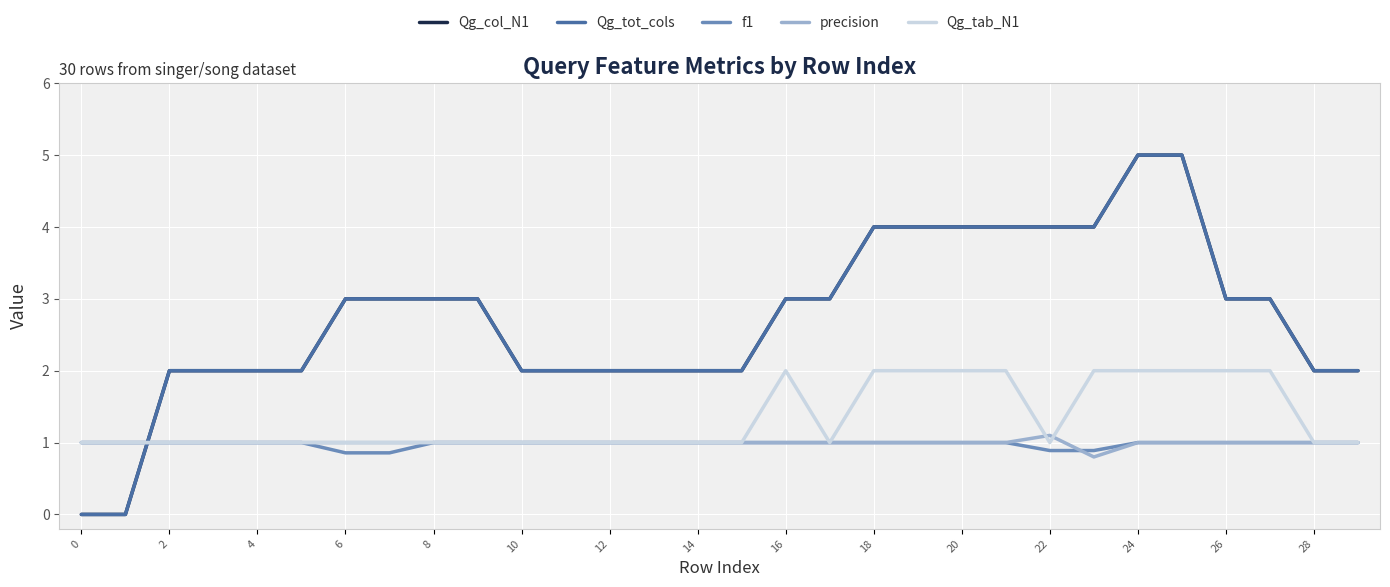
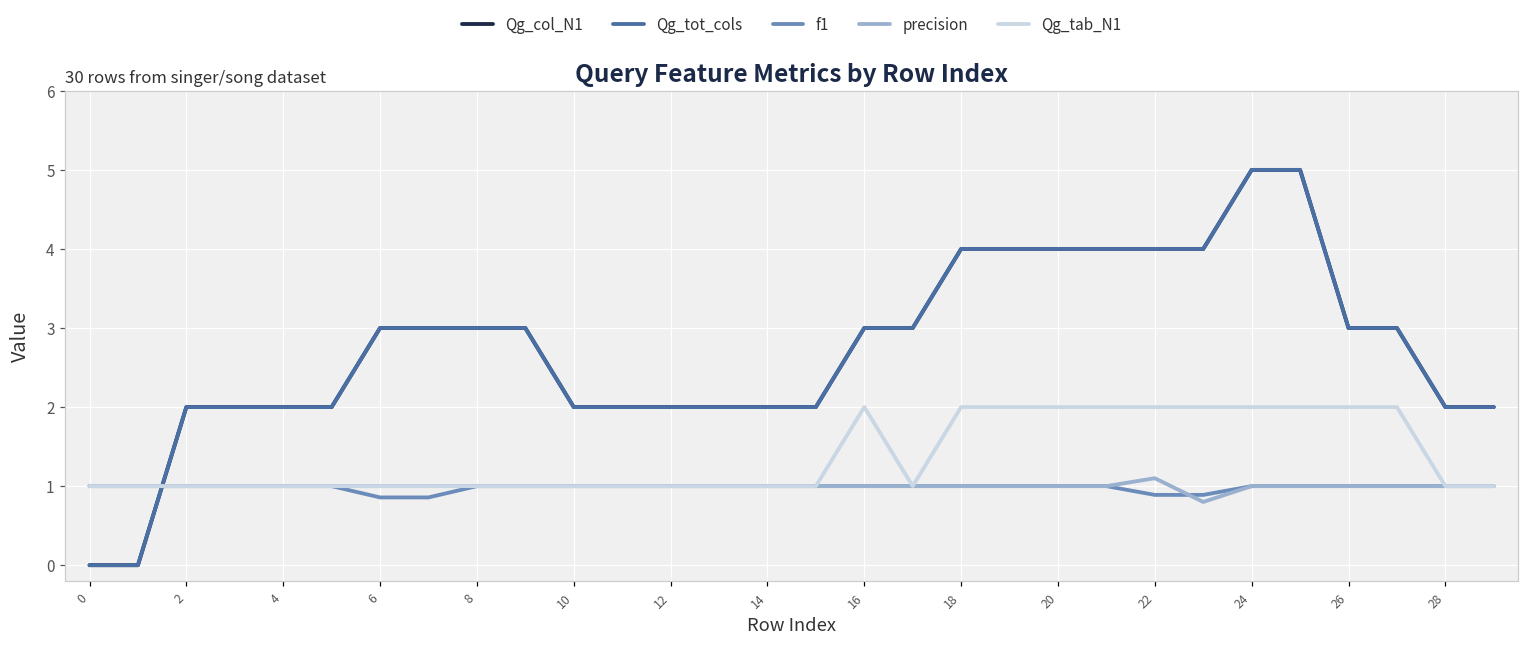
Qg_tab_N1, 22: 1 -> 2
